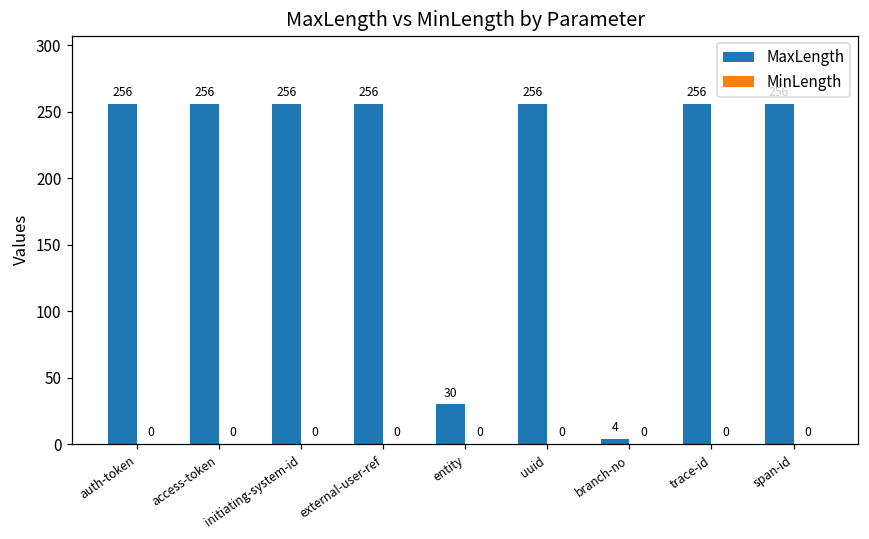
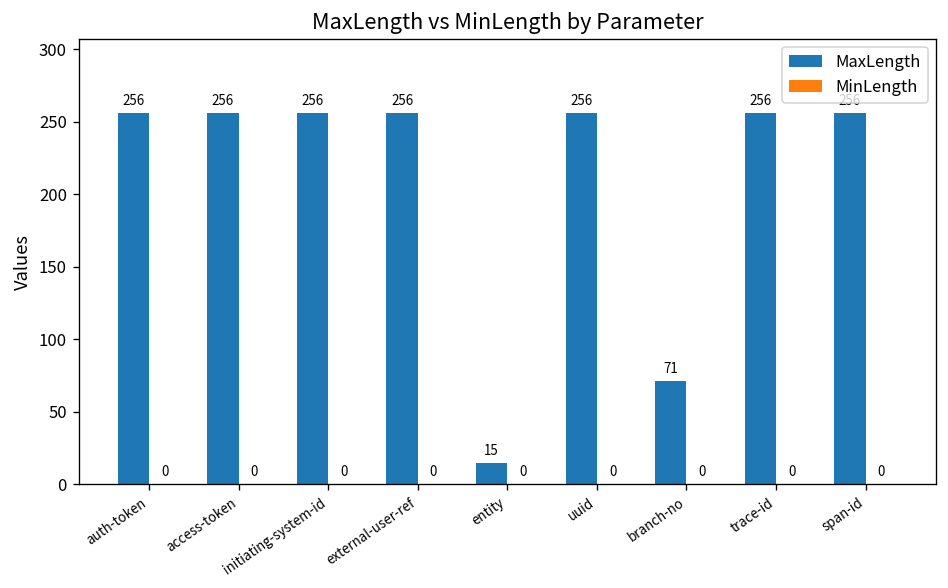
MaxLength, entity: 30 -> 15
MaxLength, branch-no: 4 -> 71
